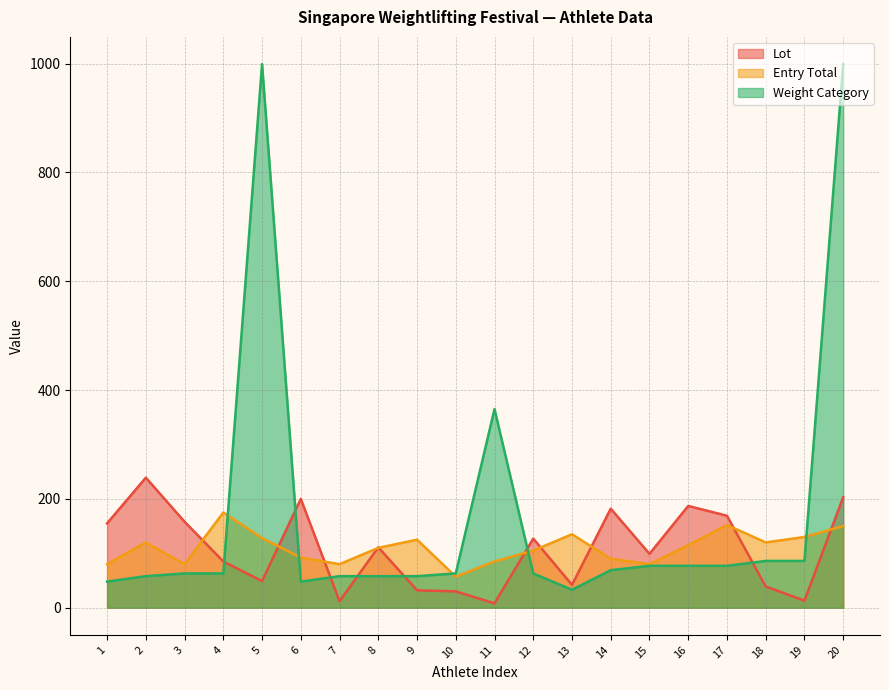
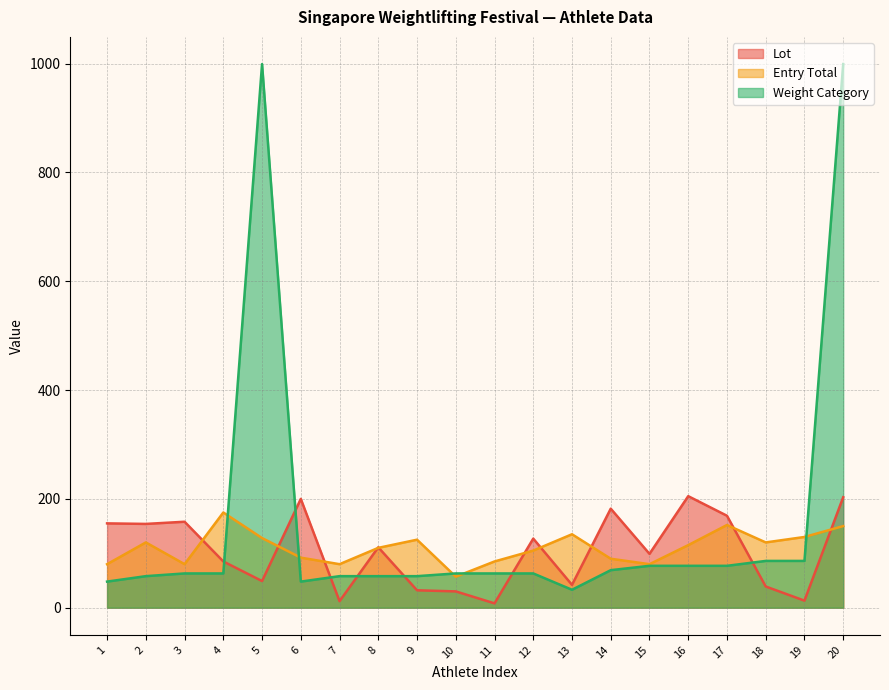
Lot, 2: 240 -> 150
Weight Category, 11: 370 -> 60
Lot, 16: 190 -> 210
